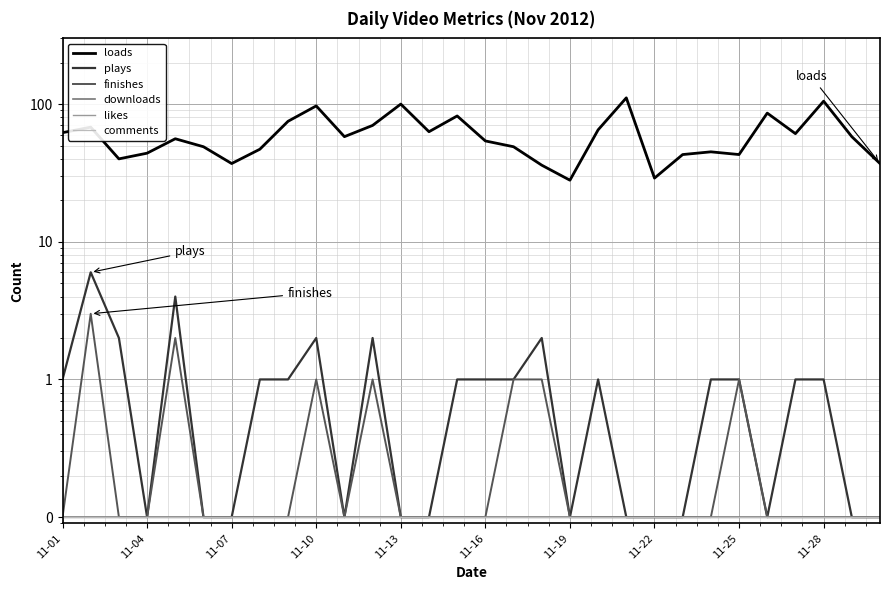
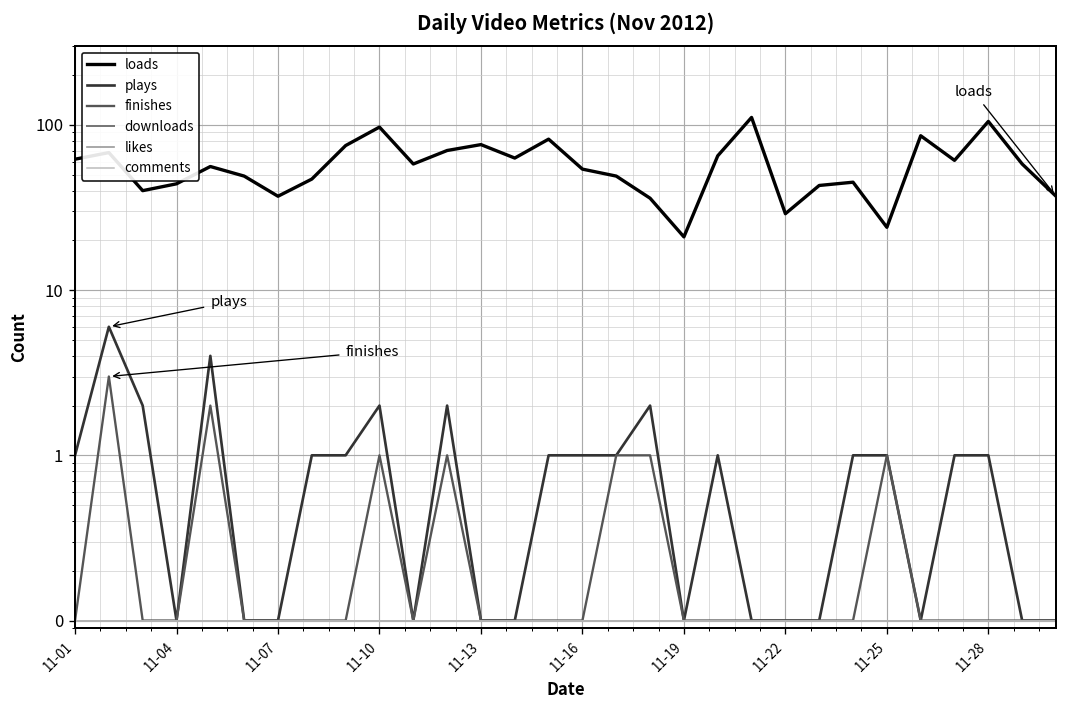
loads, 11-13: 100 -> 80
loads, 11-19: 28 -> 21
loads, 11-25: 43 -> 24
